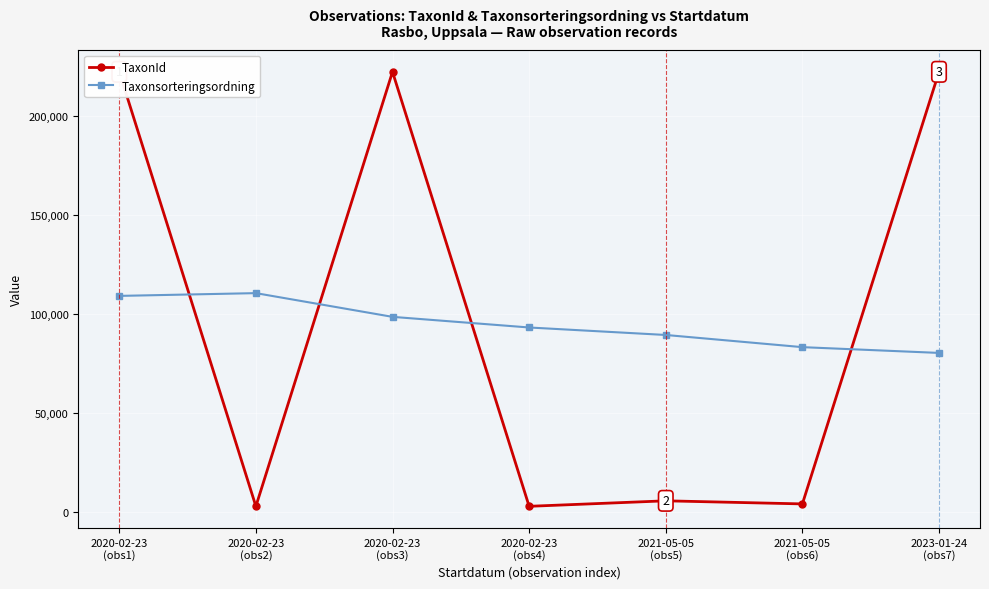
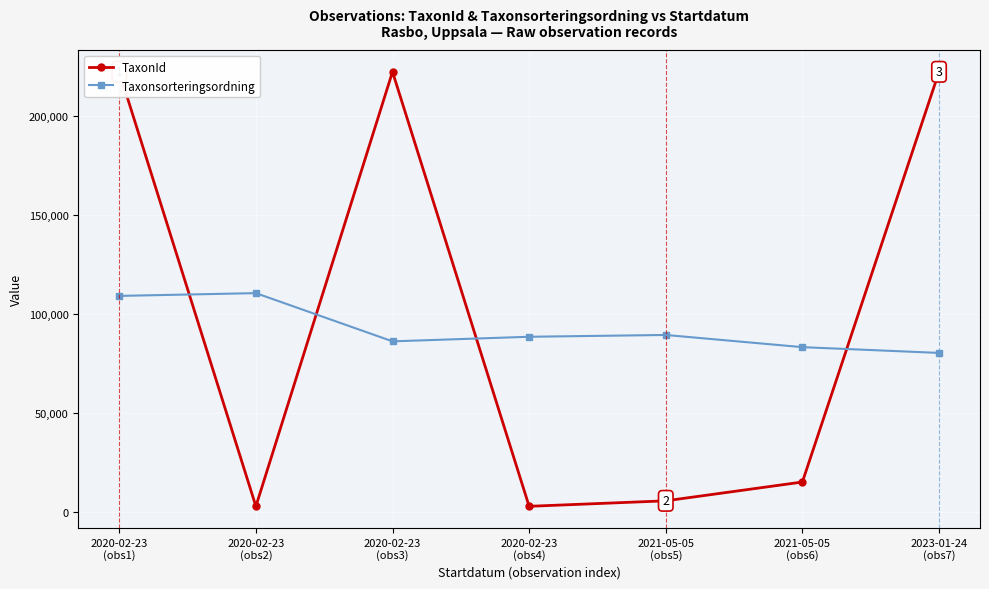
Taxonsorteringsordning, 2020-02-23 (obs3): 99,000 -> 86,000
Taxonsorteringsordning, 2020-02-23 (obs4): 93,000 -> 88,000
TaxonId, 2021-05-05 (obs6): 4,000 -> 15,000
